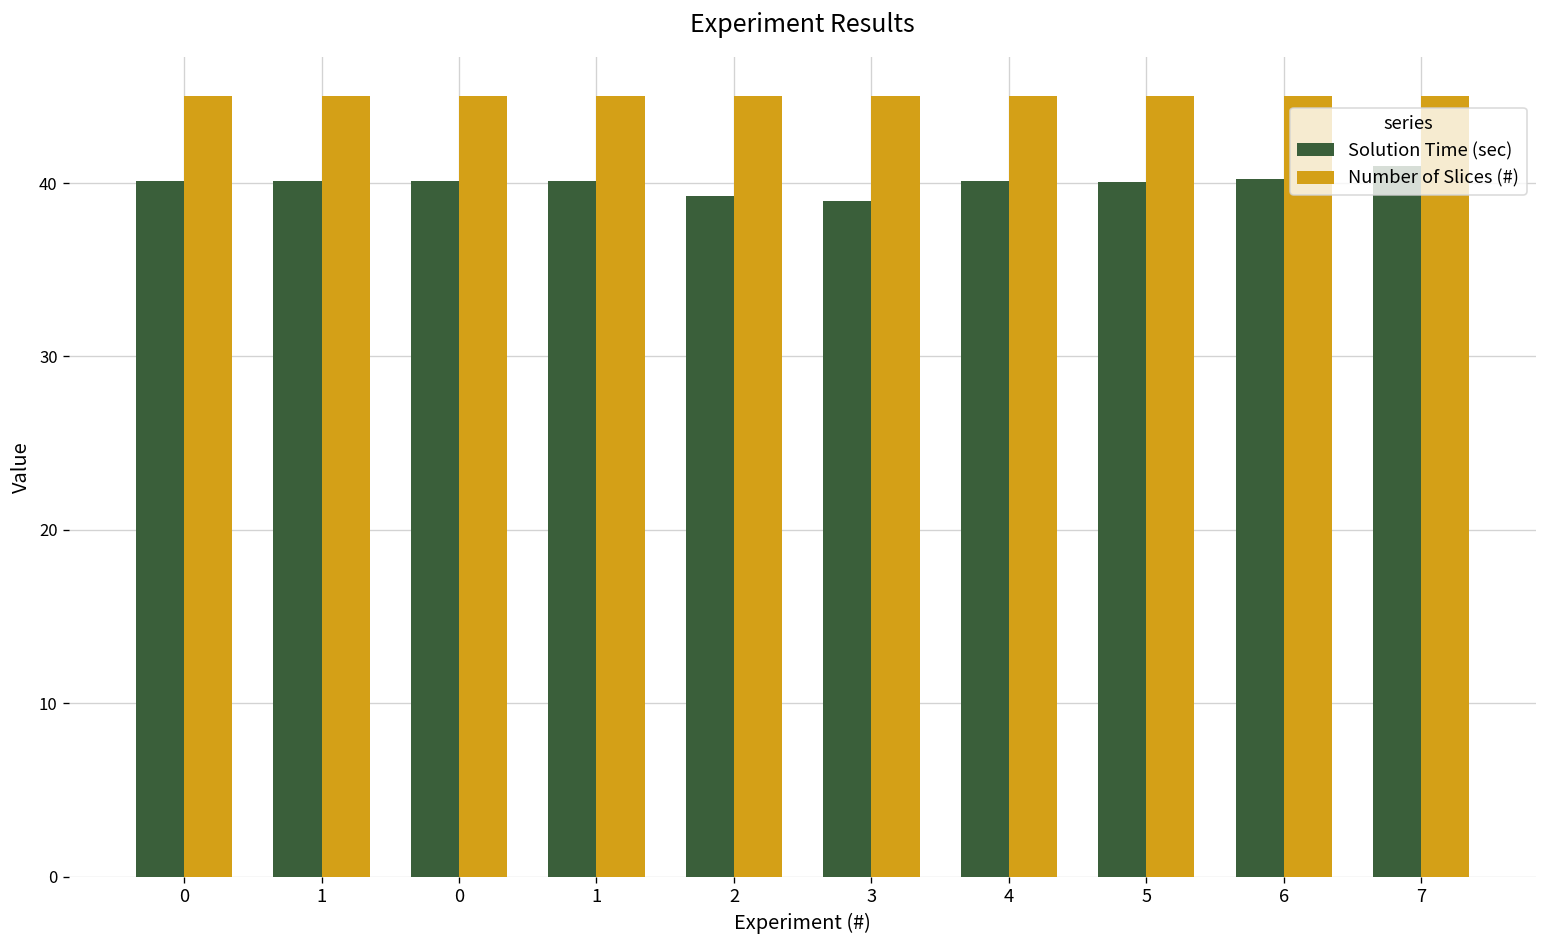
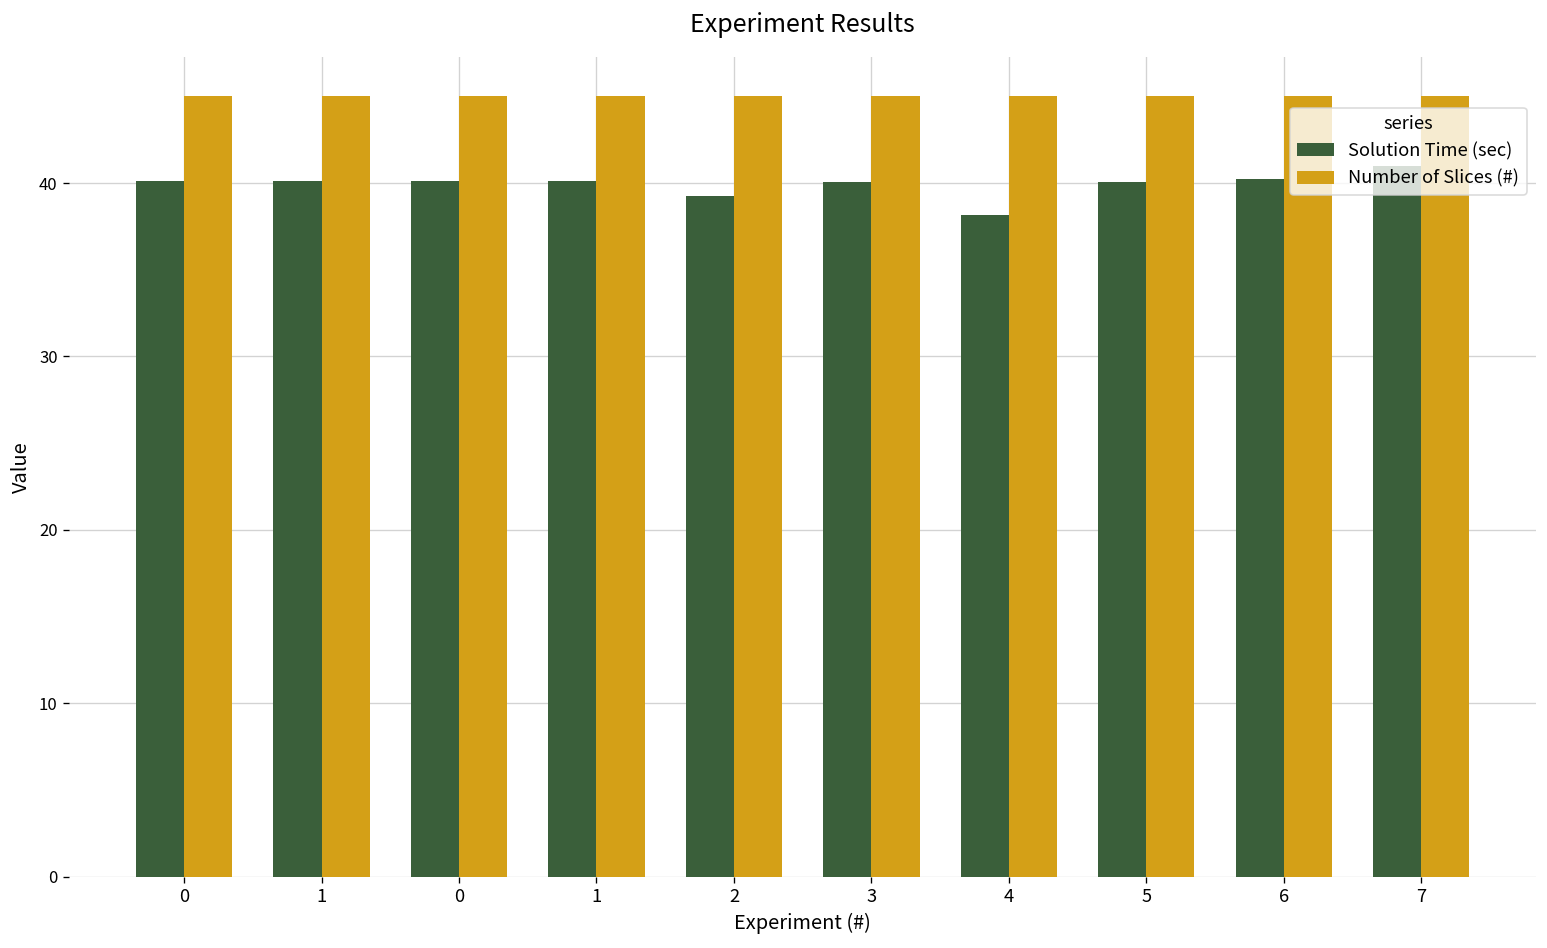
Solution Time (sec), 3: 39.0 -> 40.1
Solution Time (sec), 4: 40.1 -> 38.2
